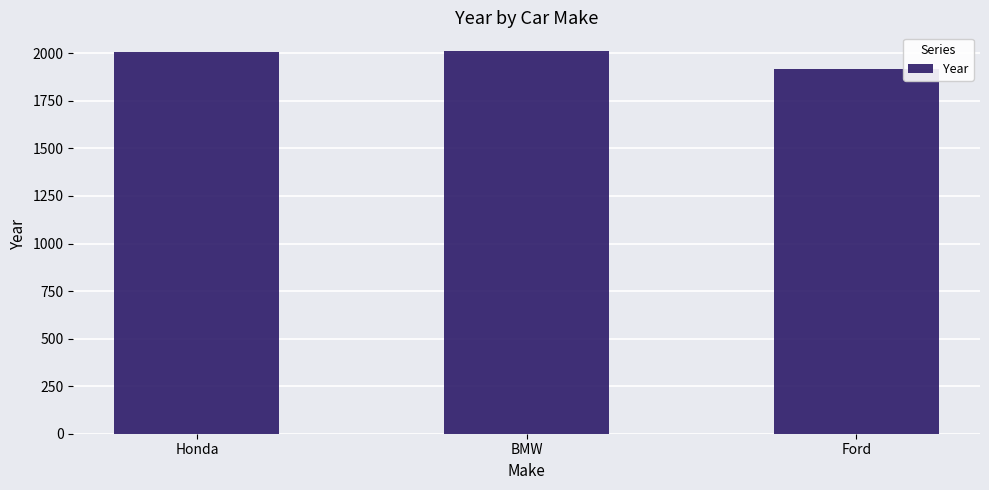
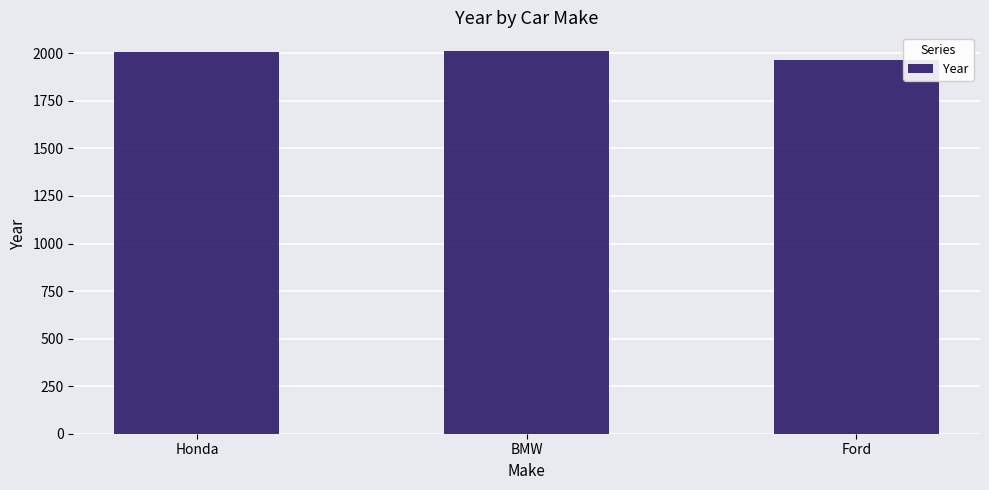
Ford: 1920 -> 1970
